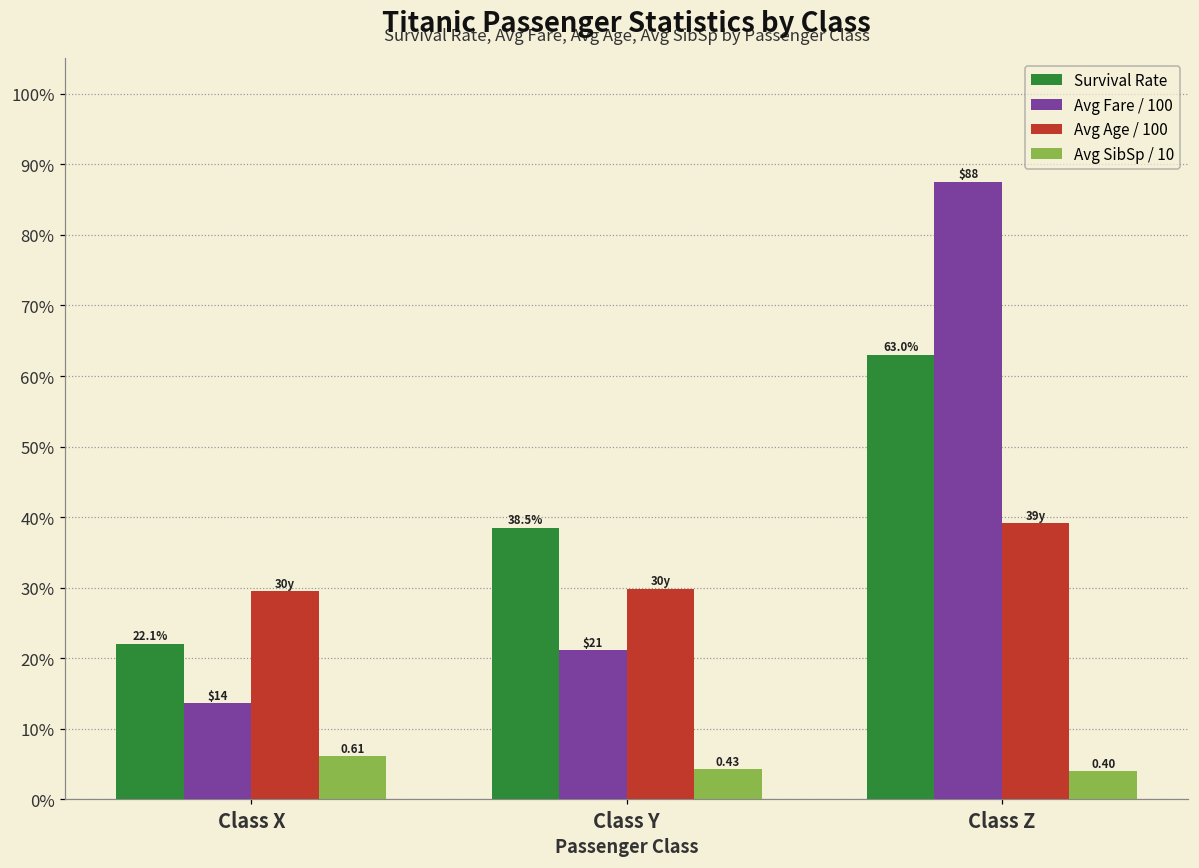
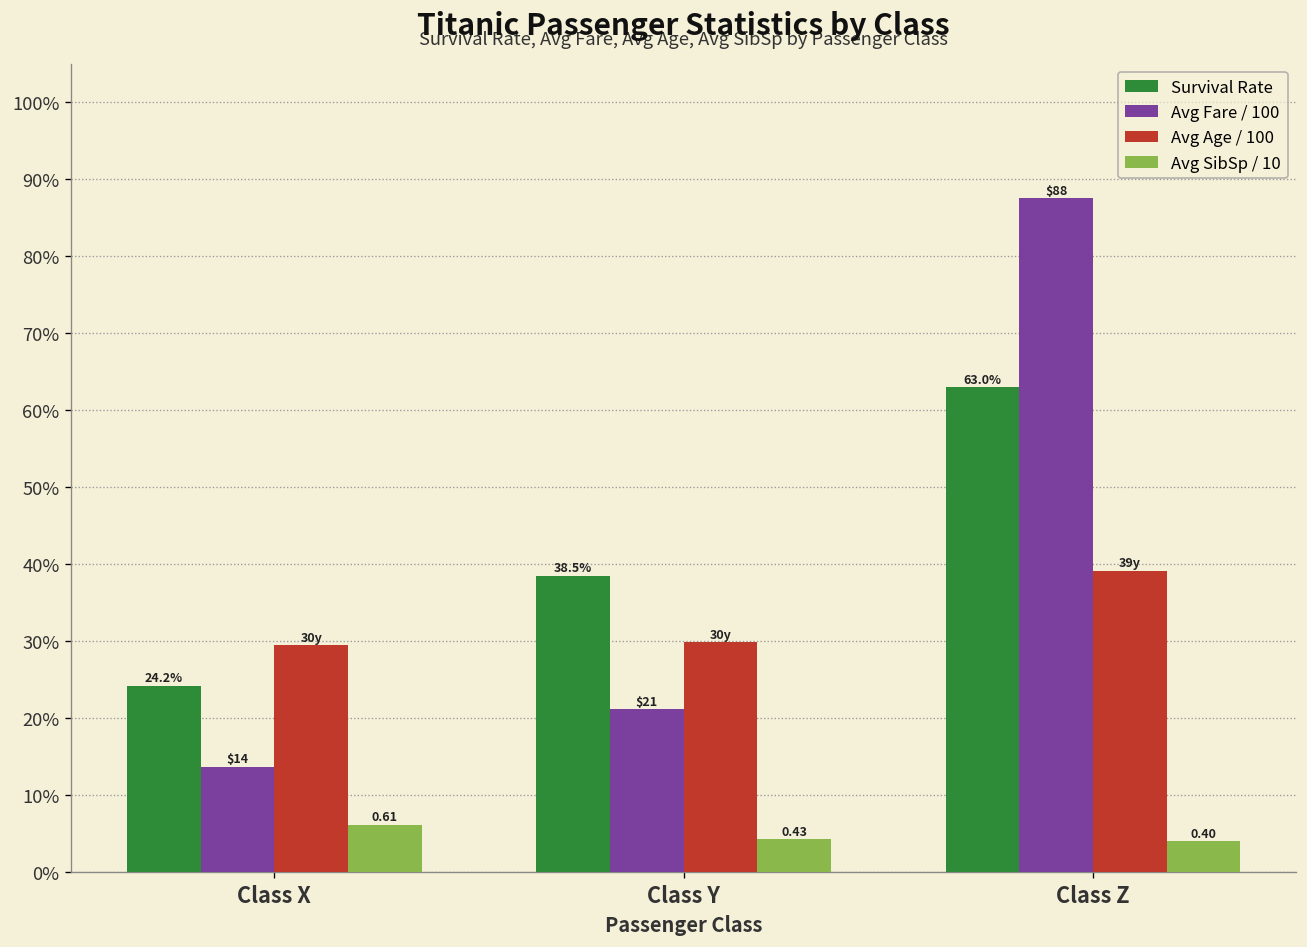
Survival Rate, Class X: 22.1% -> 24.2%
